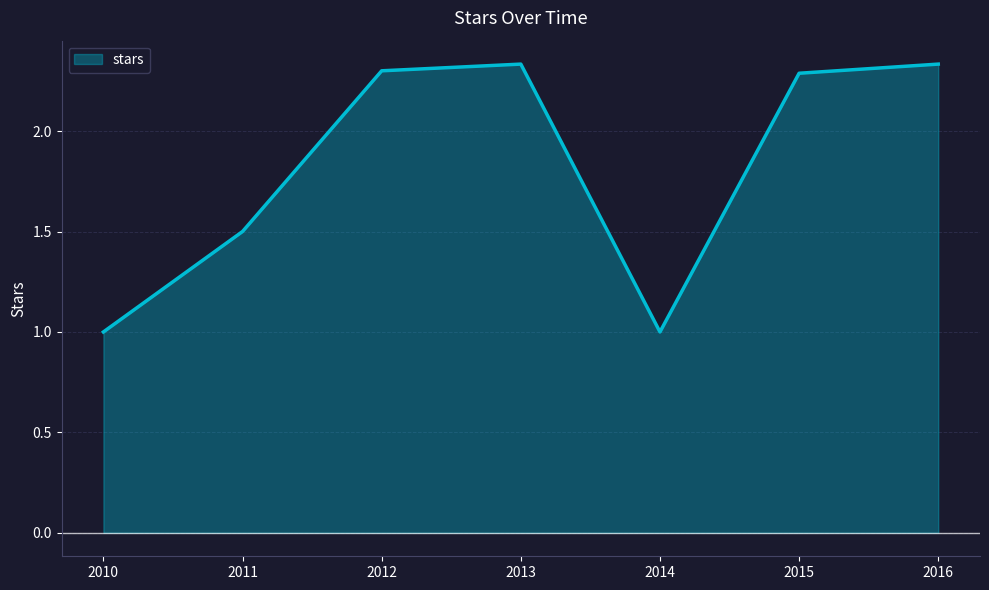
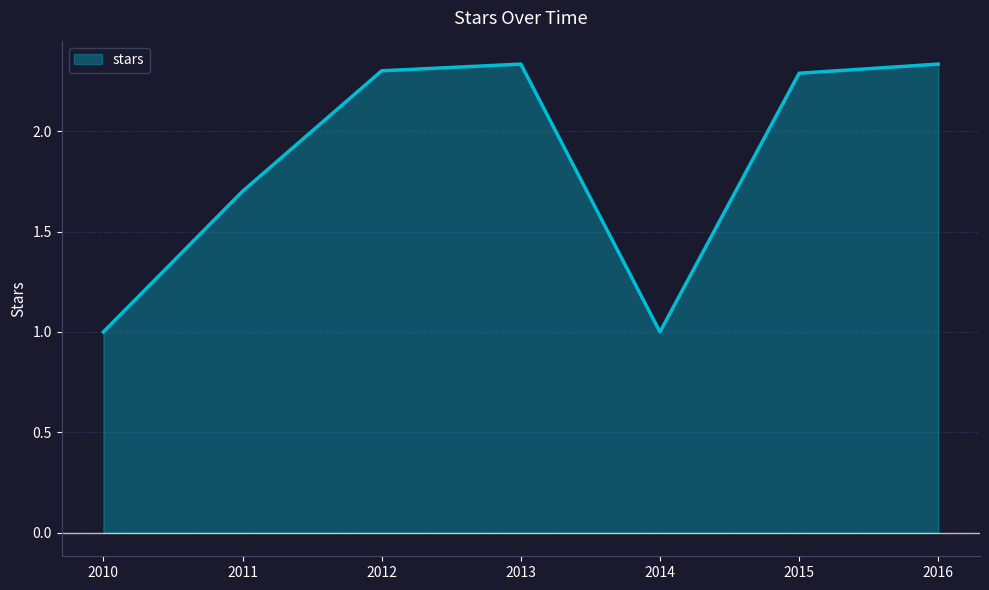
2011: 1.5 -> 1.7
